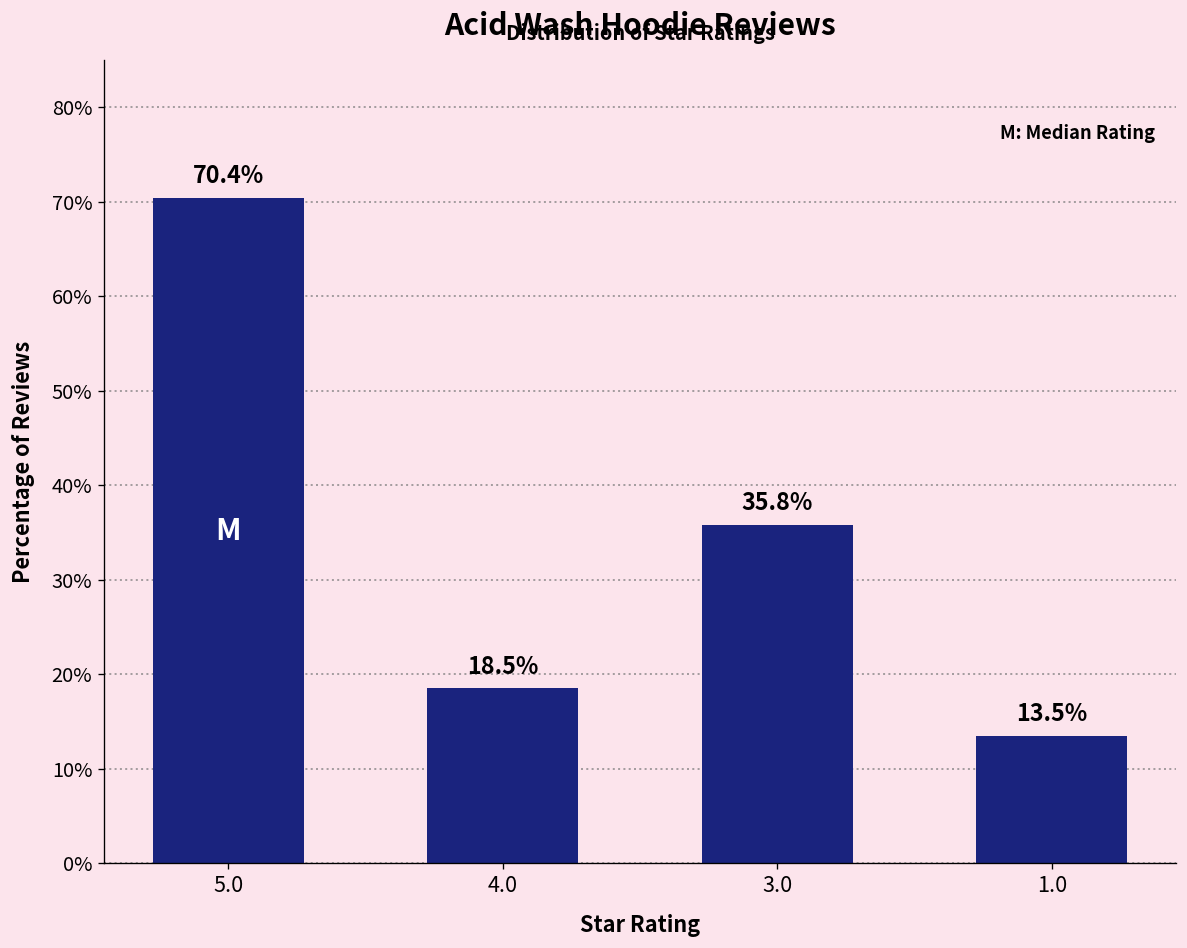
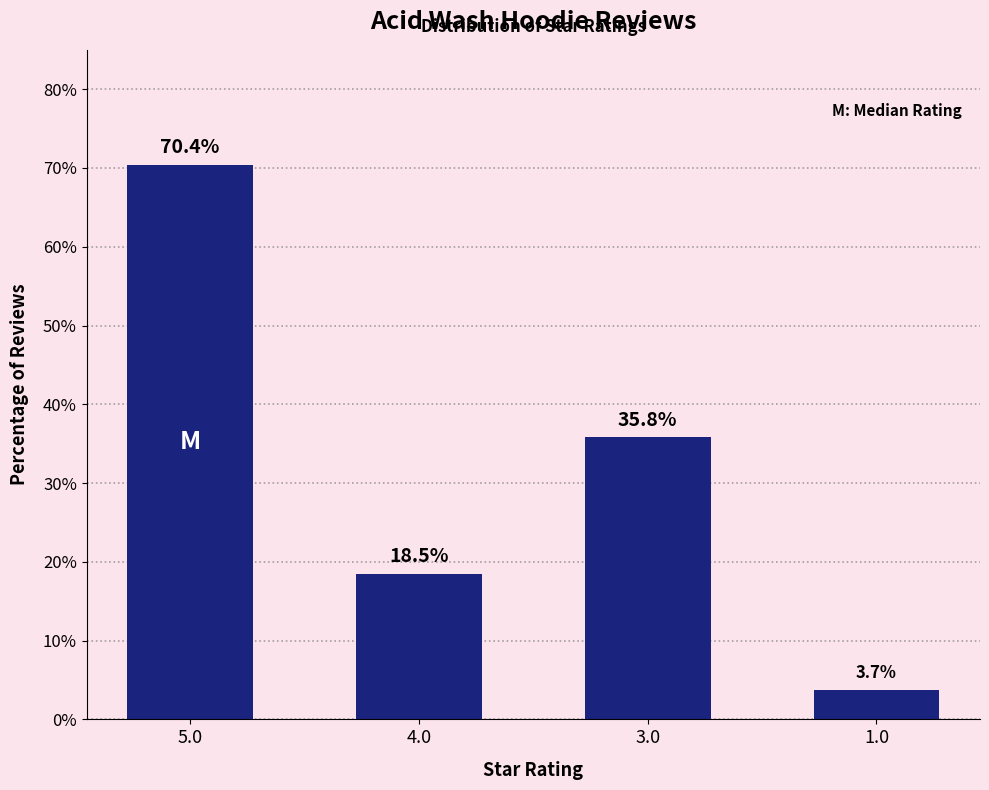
1.0: 13.5% -> 3.7%
